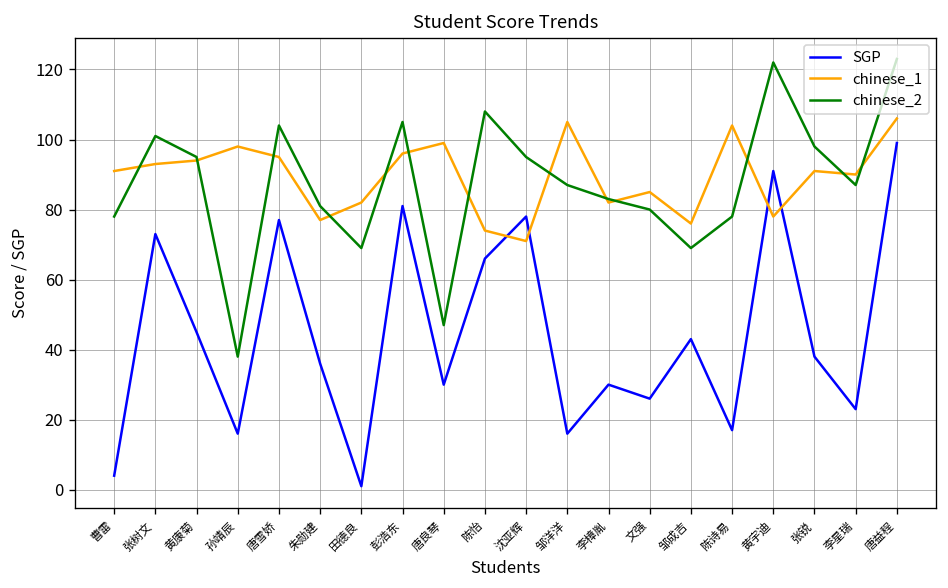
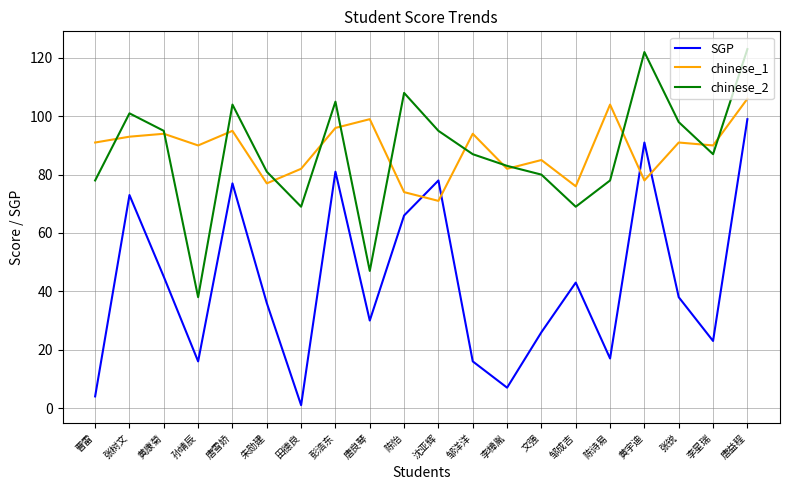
chinese_1, 孙靖辰: 98 -> 90
chinese_1, 邹洋洋: 105 -> 94
SGP, 李樟胤: 30 -> 7
